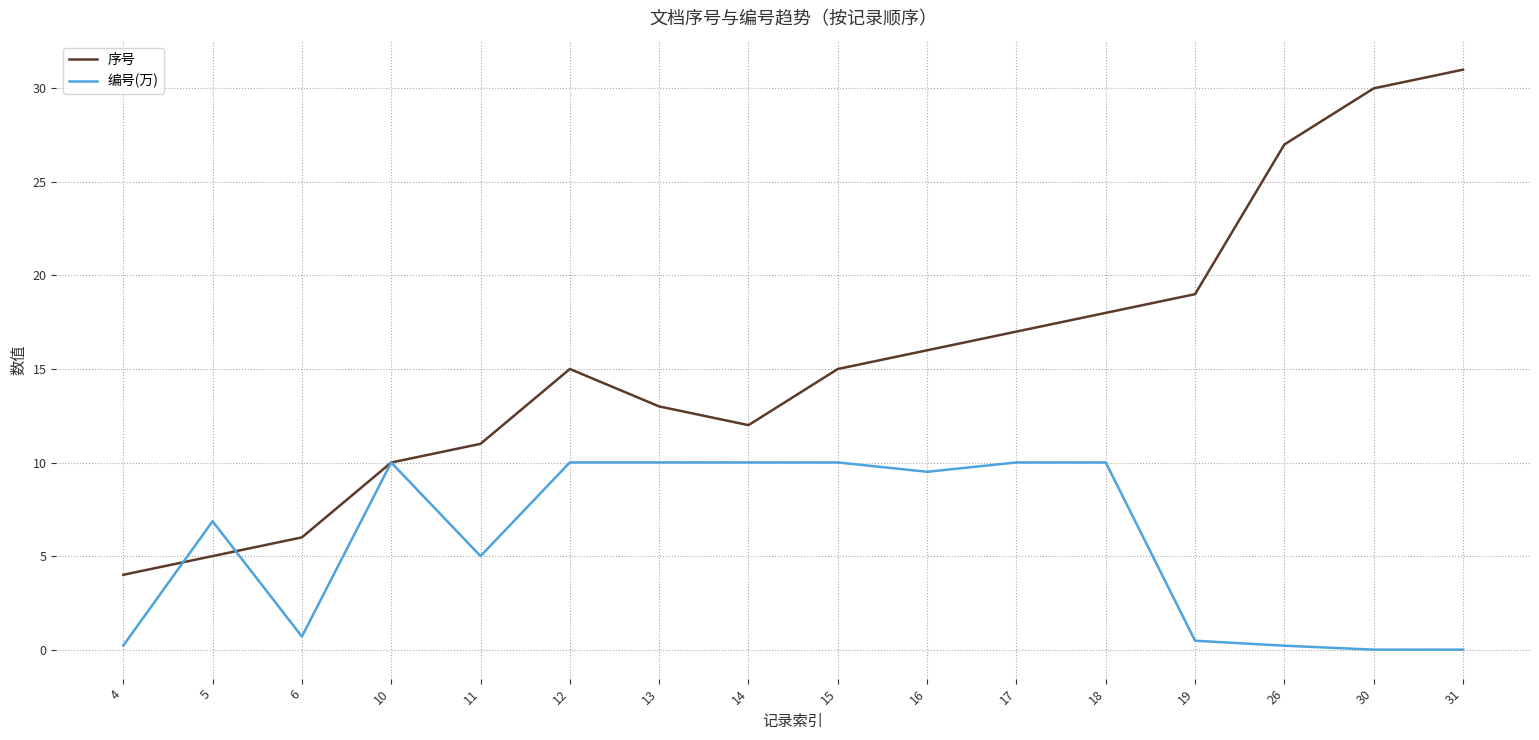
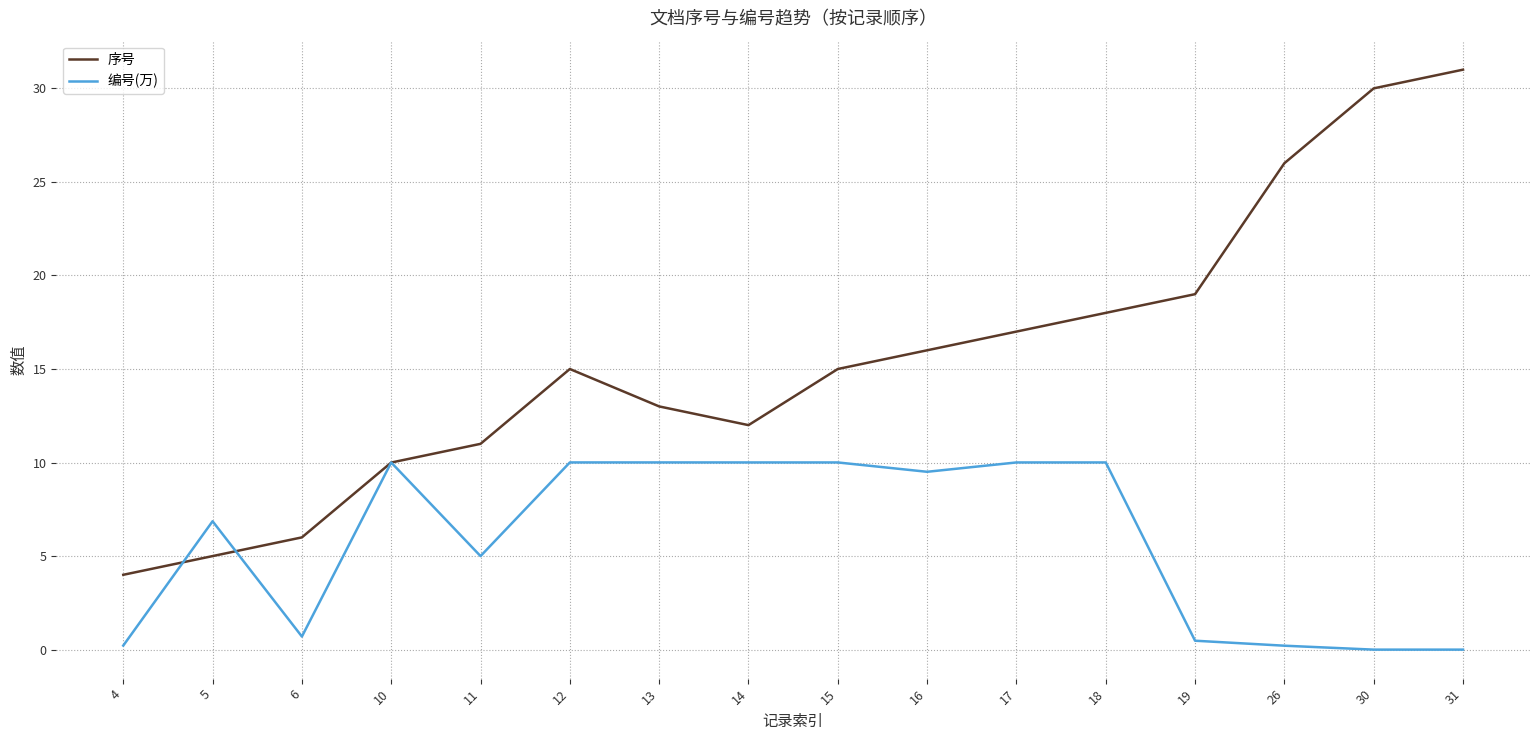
序号, 26: 27 -> 26
